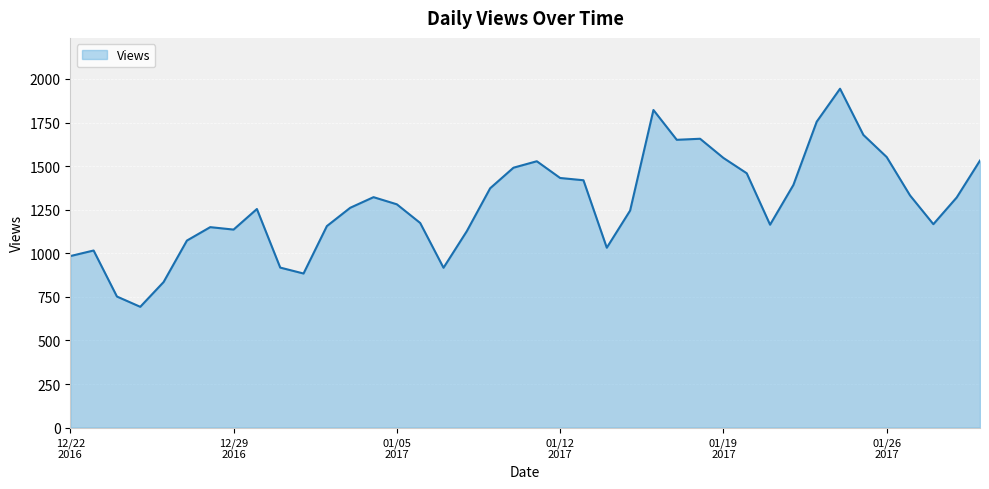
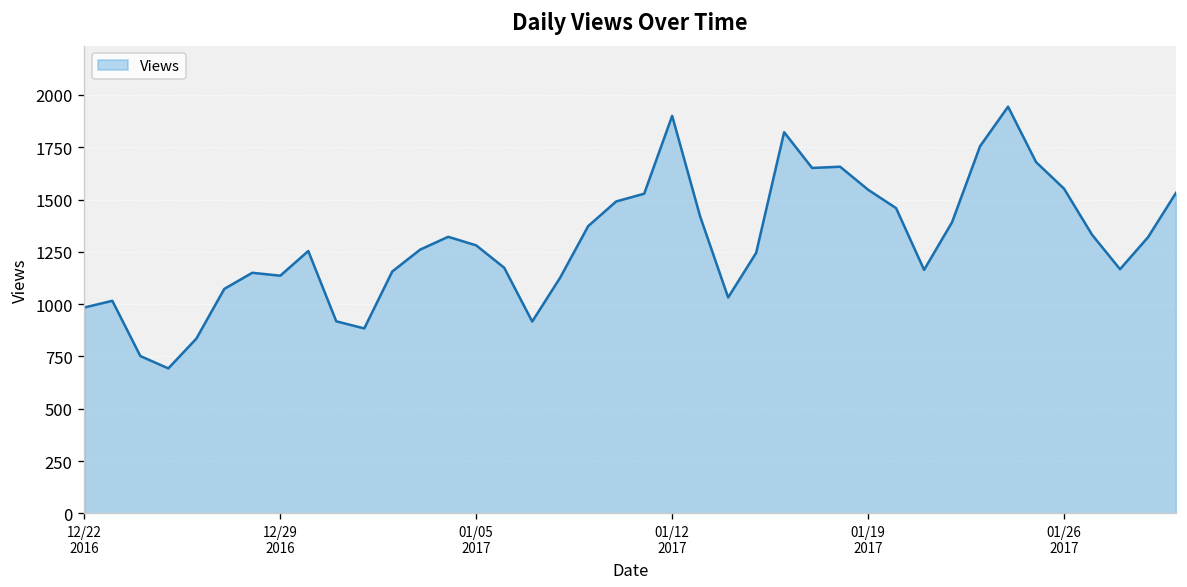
01/12 2017: 1430 -> 1900
